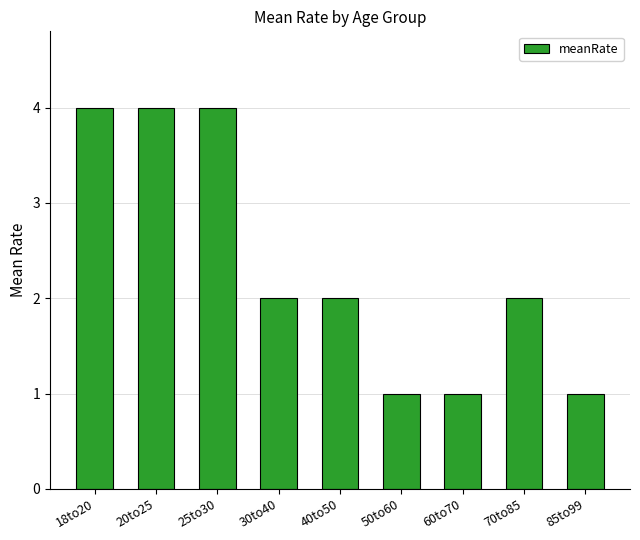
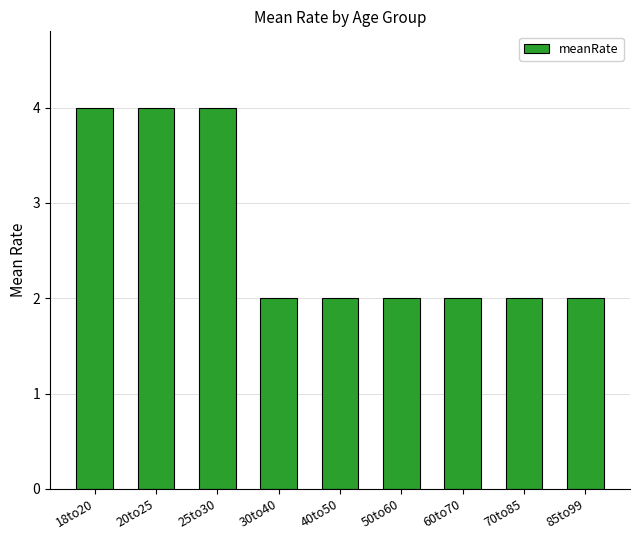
50to60: 1 -> 2
60to70: 1 -> 2
85to99: 1 -> 2
